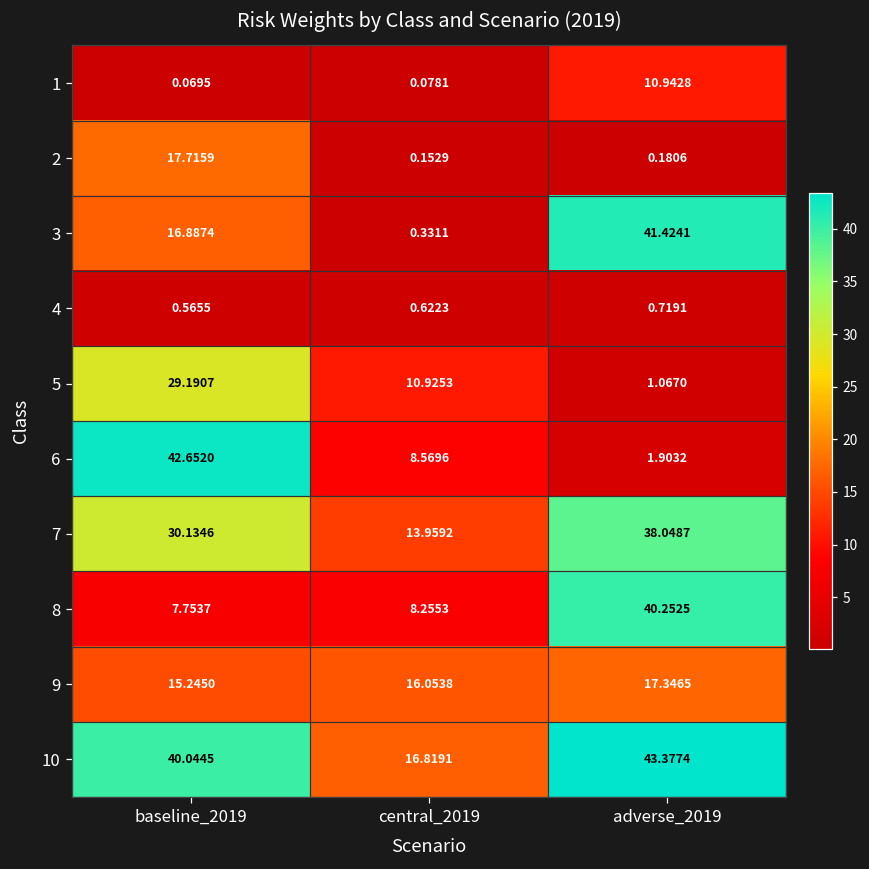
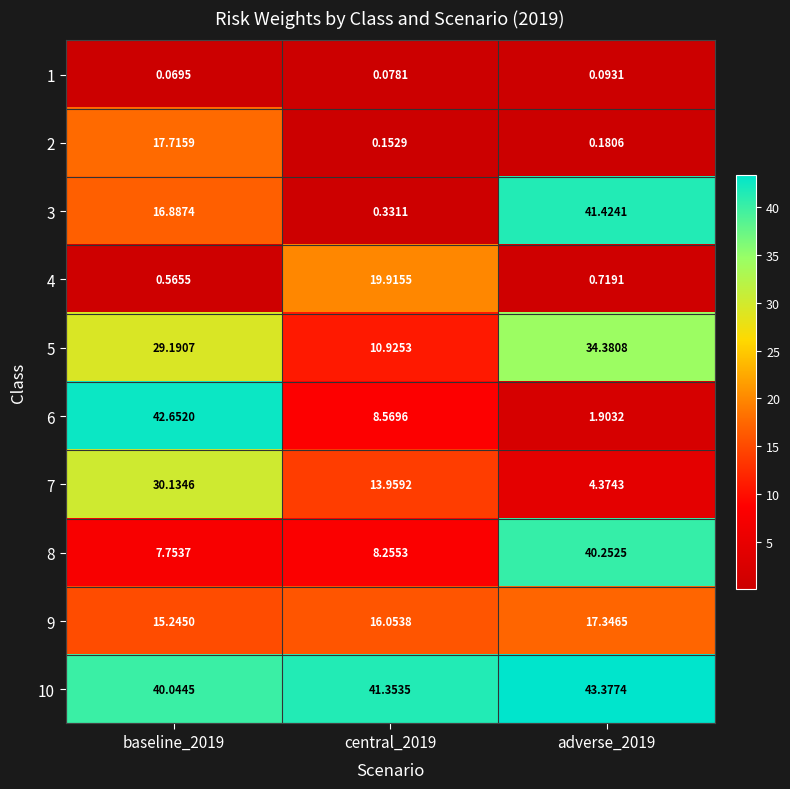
1, adverse_2019: 10.9428 -> 0.0931
4, central_2019: 0.6223 -> 19.9155
5, adverse_2019: 1.0670 -> 34.3808
7, adverse_2019: 38.0487 -> 4.3743
10, central_2019: 16.8191 -> 41.3535
